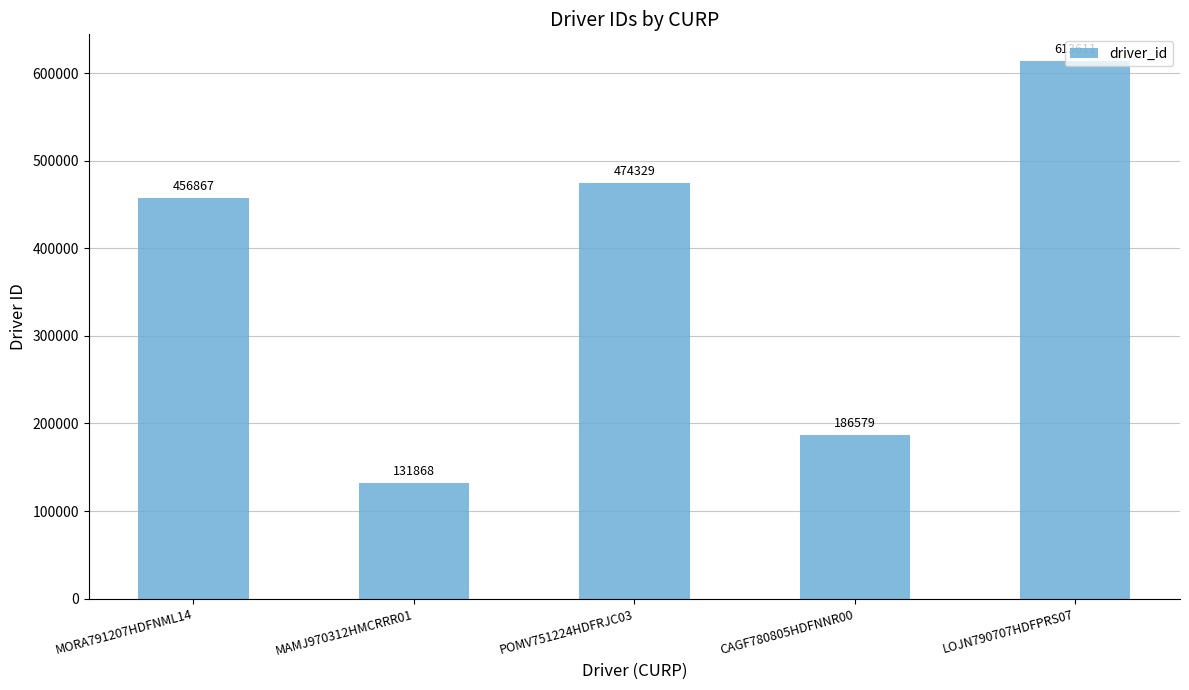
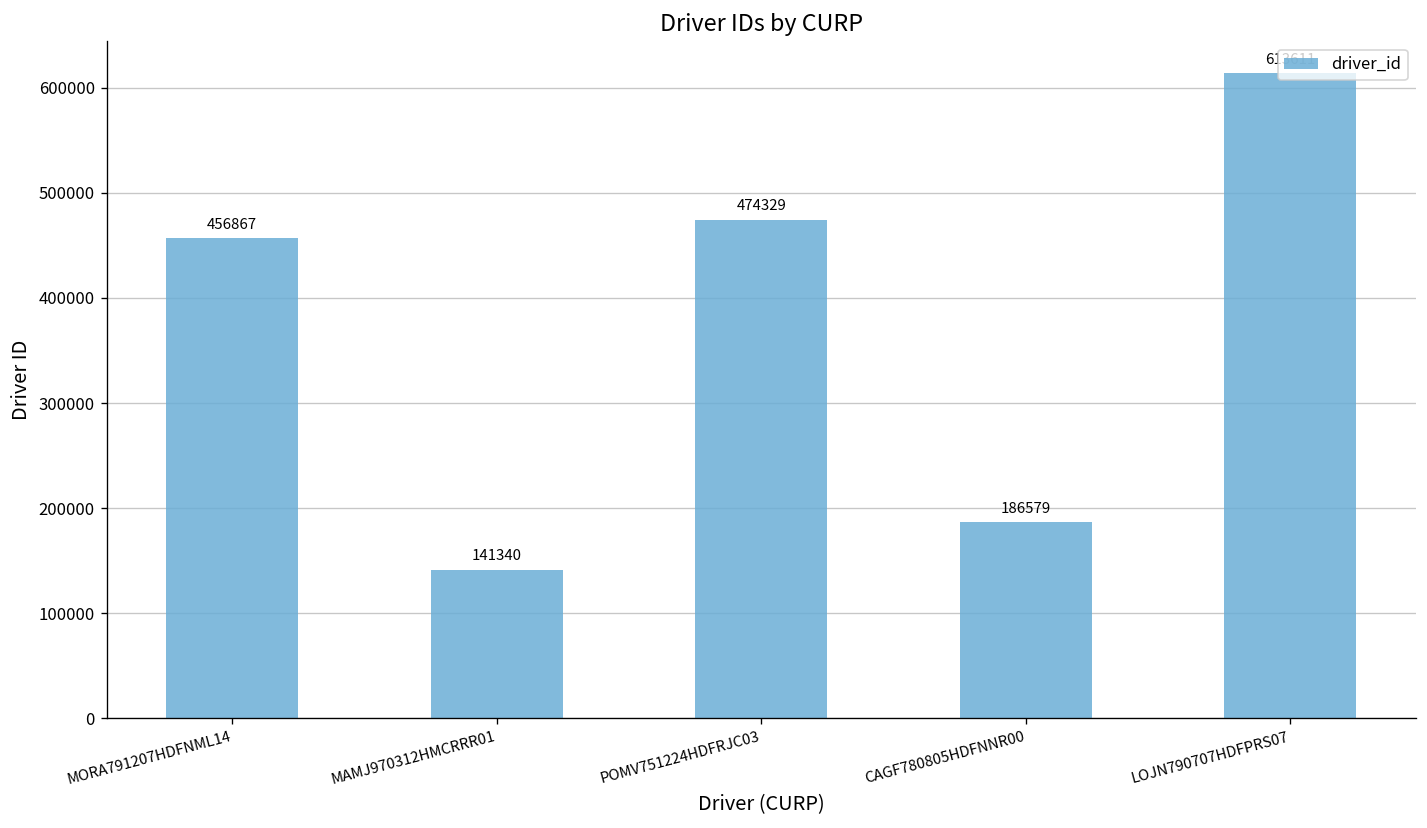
MAMJ970312HMCRRR01: 131868 -> 141340
